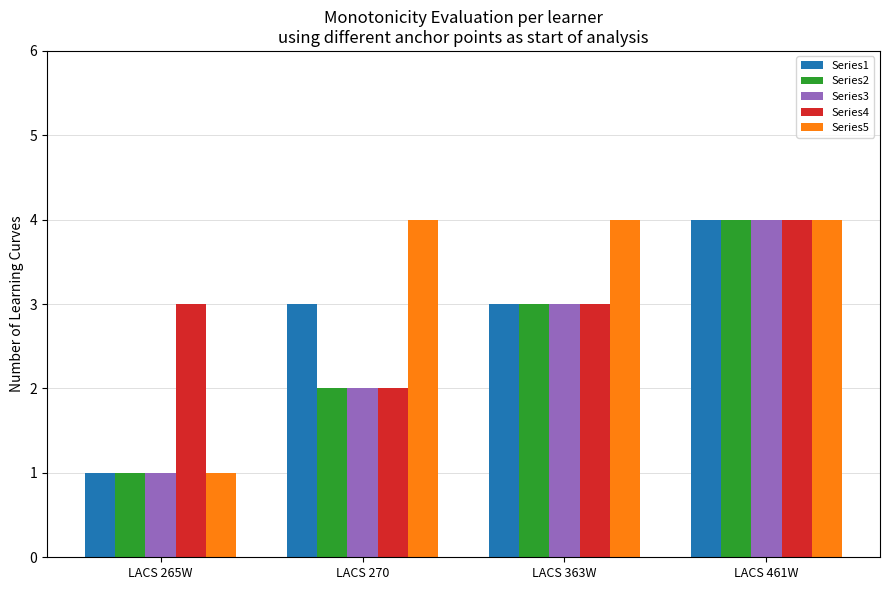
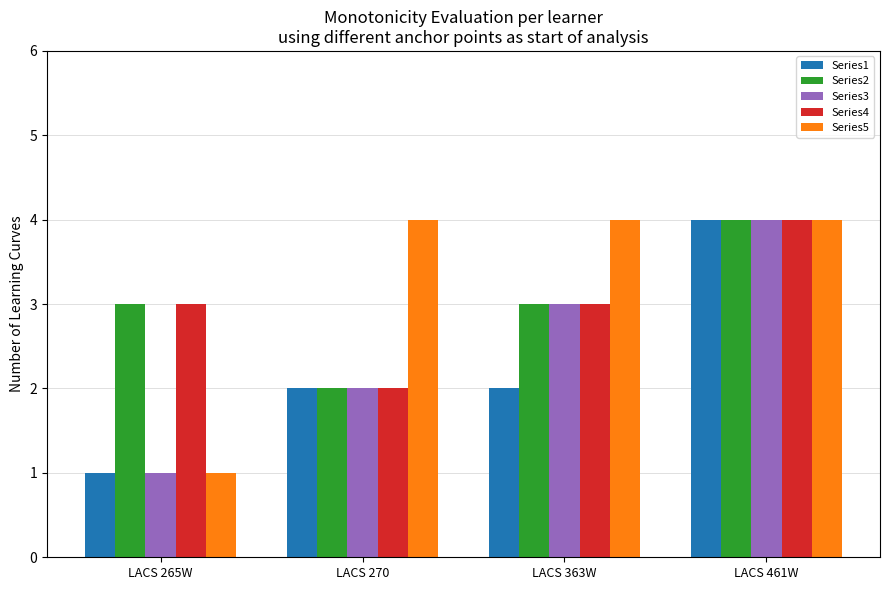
Series2, LACS 265W: 1 -> 3
Series1, LACS 270: 3 -> 2
Series1, LACS 363W: 3 -> 2
